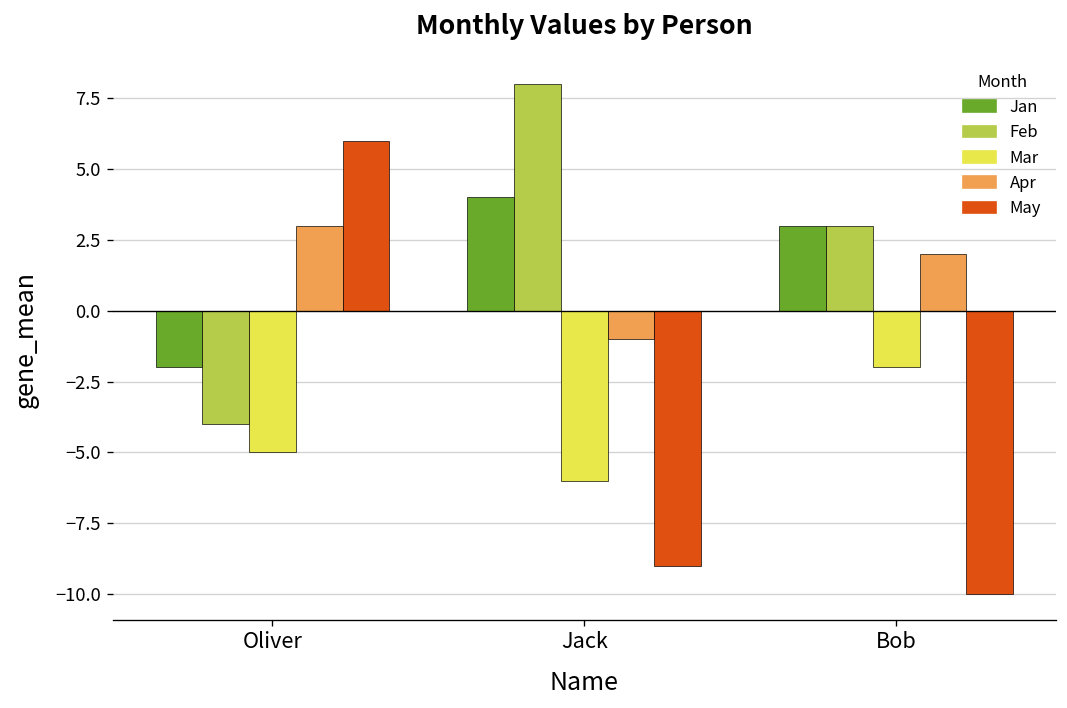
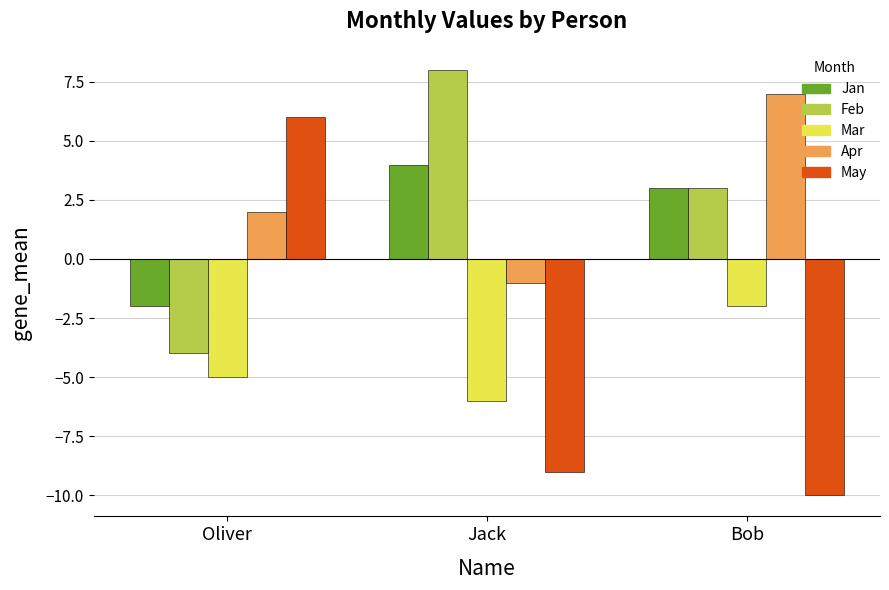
Apr, Oliver: 3 -> 2
Apr, Bob: 2 -> 7
